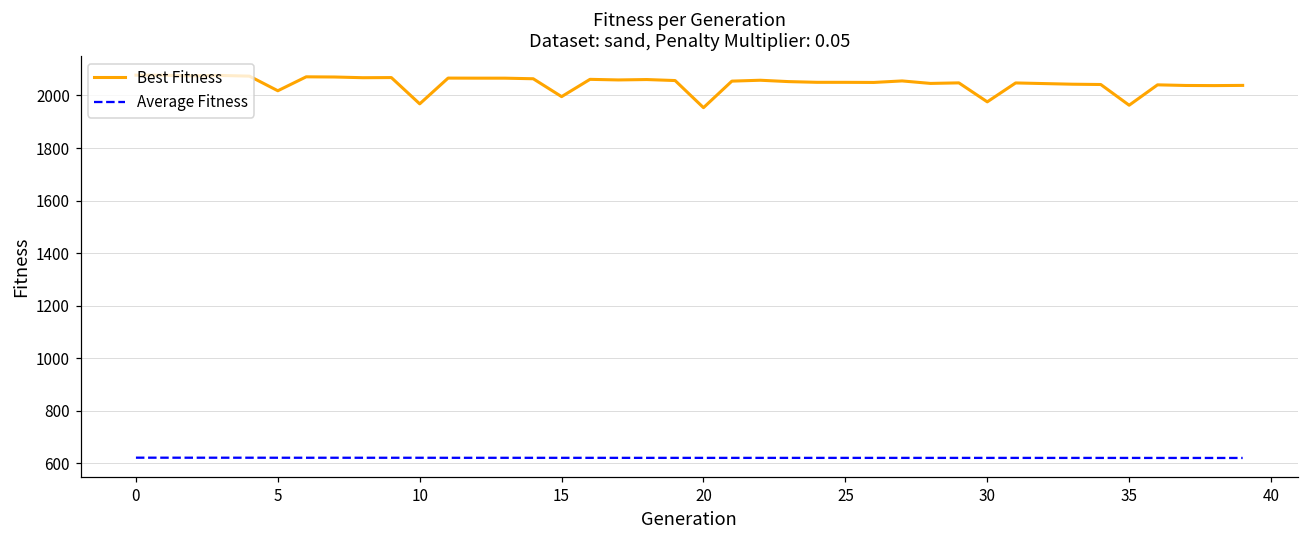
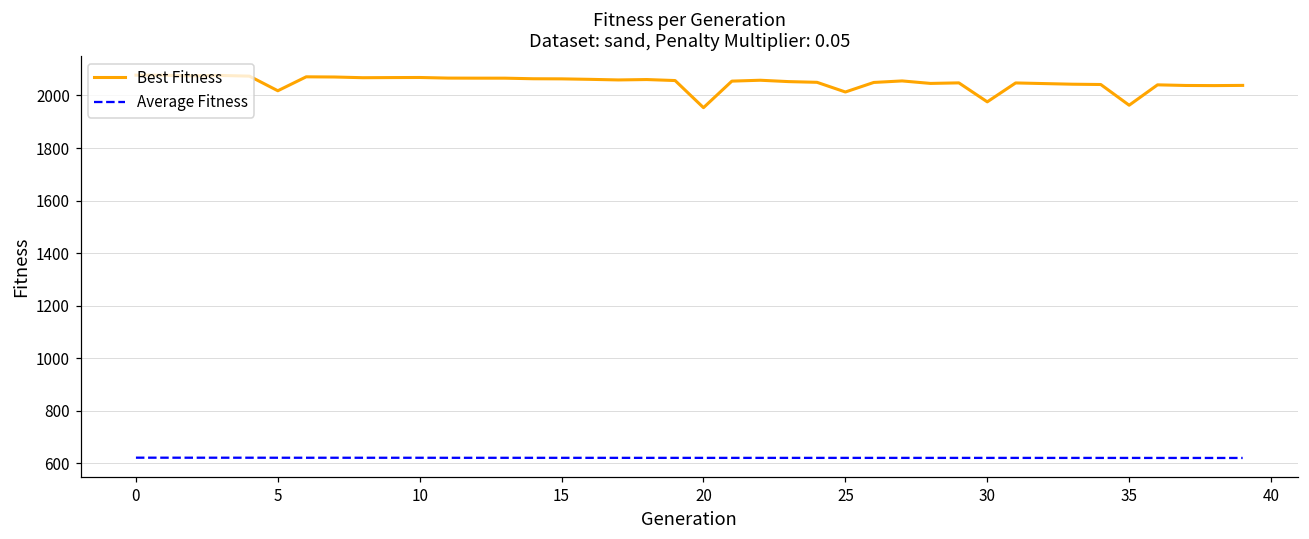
Best Fitness, 10: 1970 -> 2070
Best Fitness, 15: 2000 -> 2060
Best Fitness, 25: 2050 -> 2010
